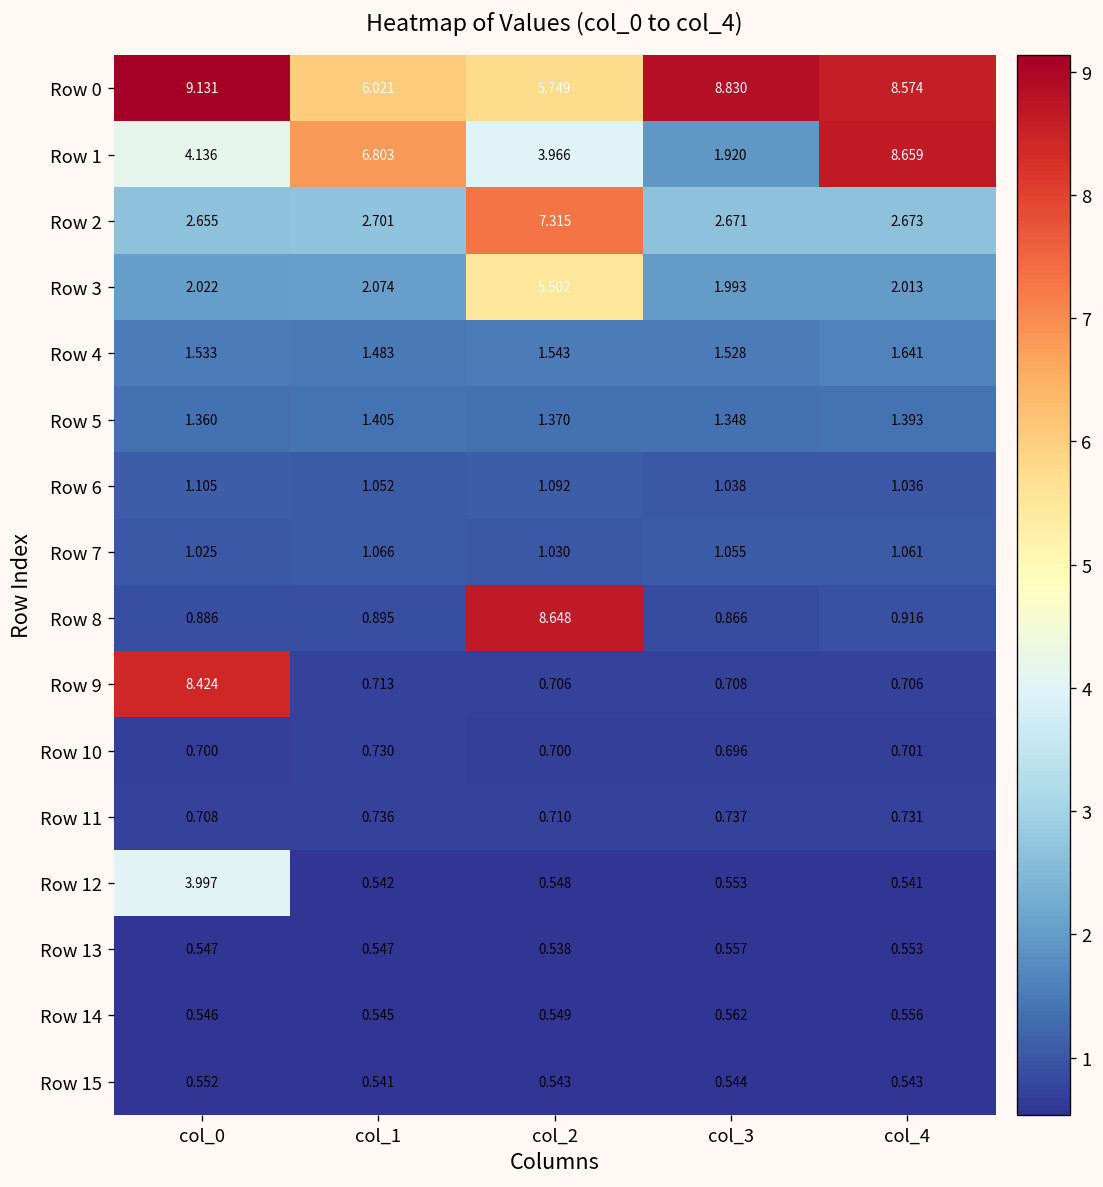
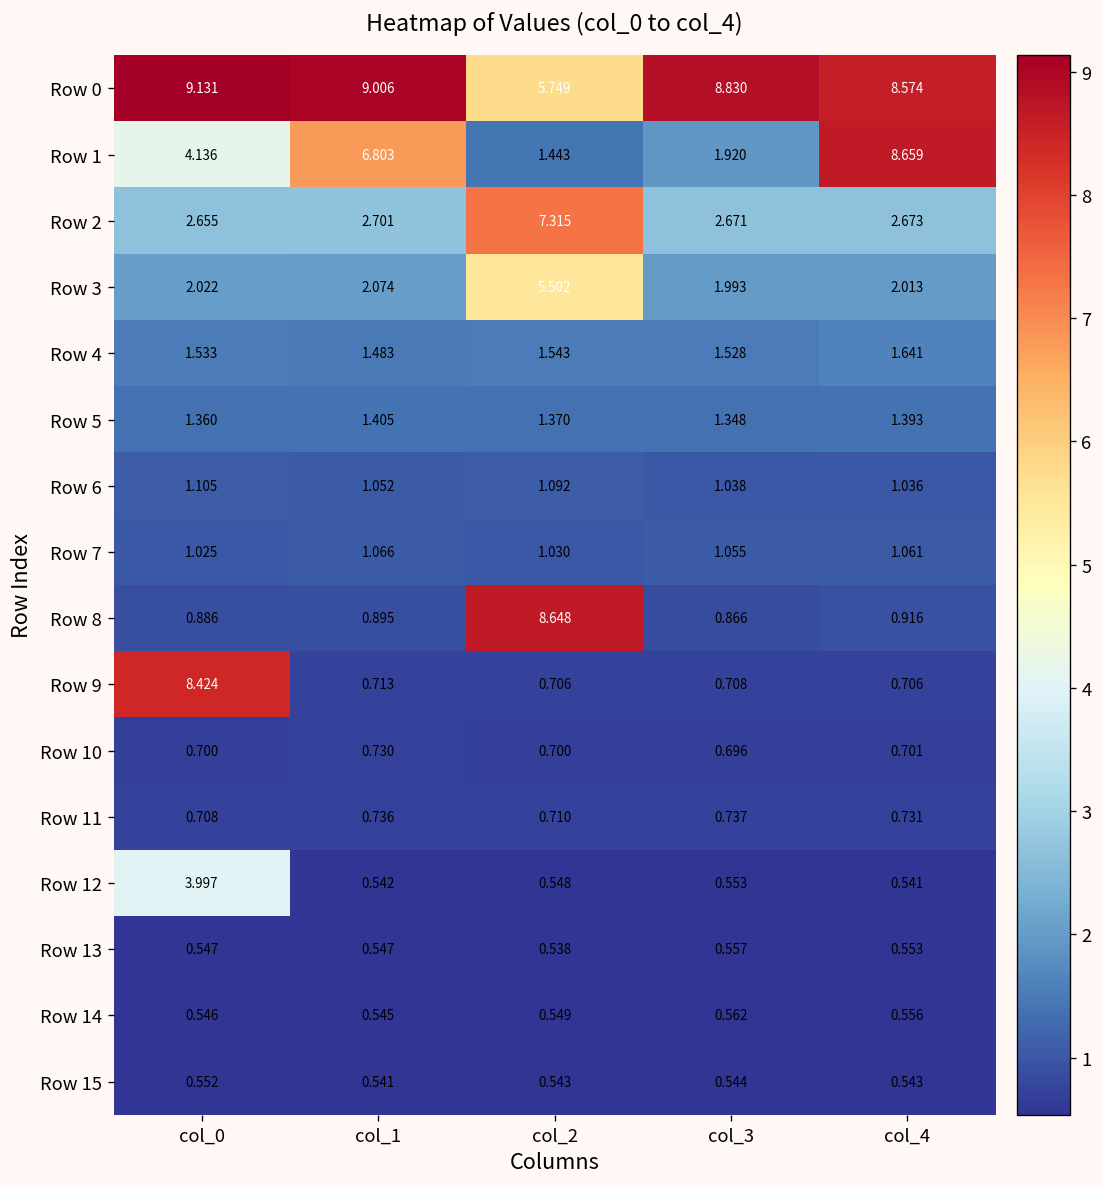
Row 0, col_1: 6.021 -> 9.006
Row 1, col_2: 3.966 -> 1.443
